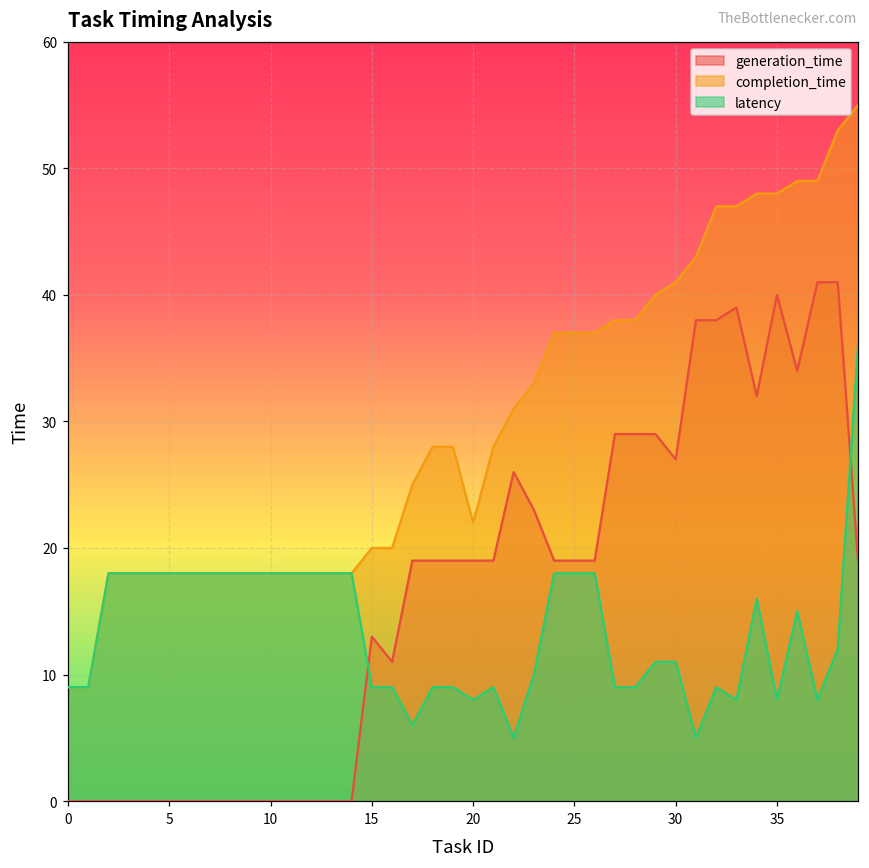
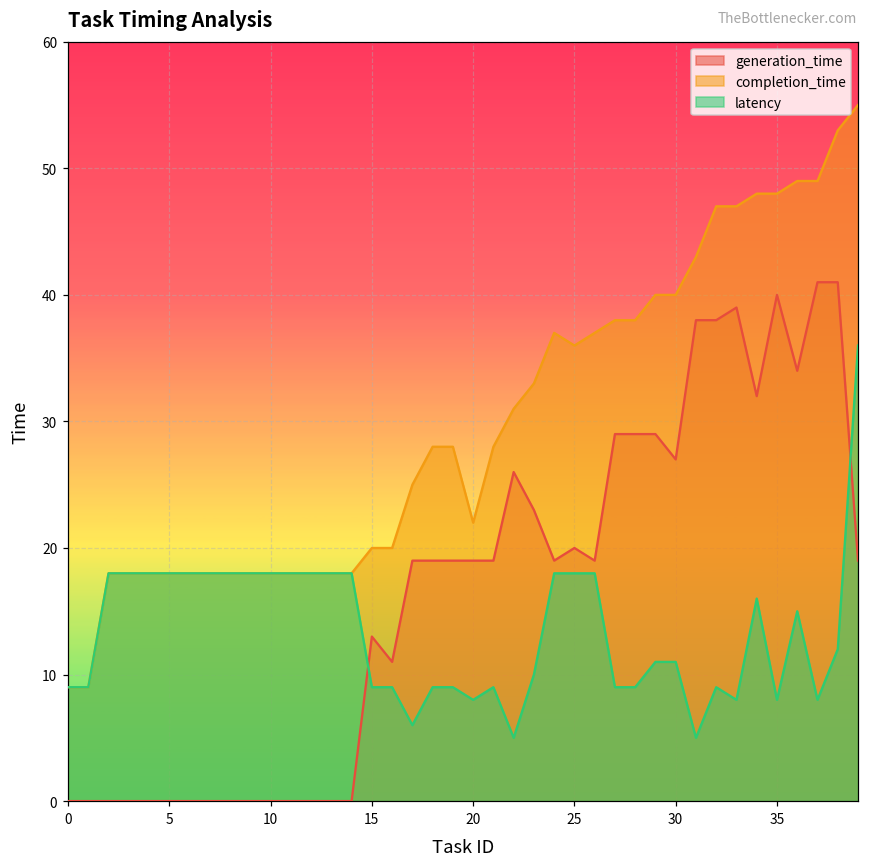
generation_time, 25: 19 -> 20
completion_time, 25: 37 -> 36
completion_time, 30: 41 -> 40
